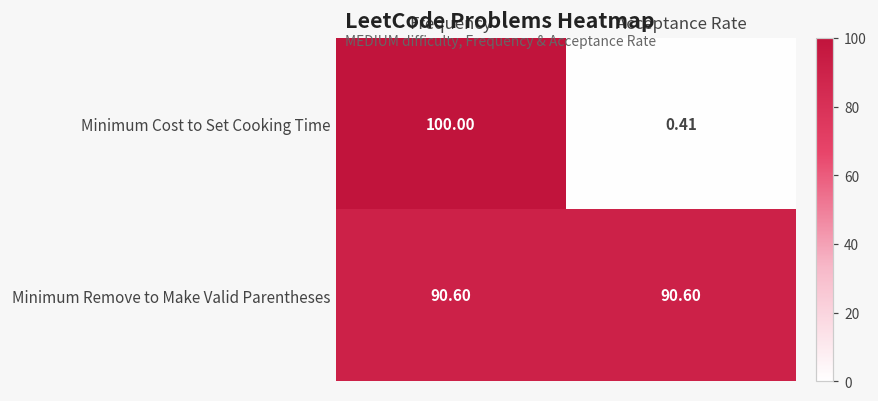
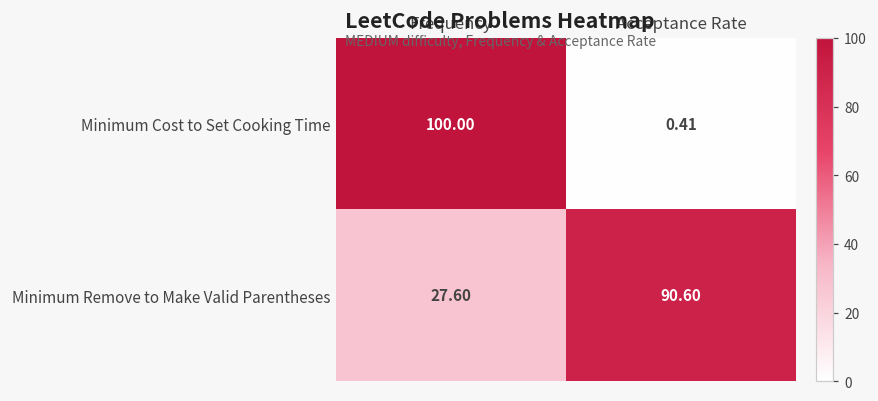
Minimum Remove to Make Valid Parentheses, Frequency: 90.60 -> 27.60
